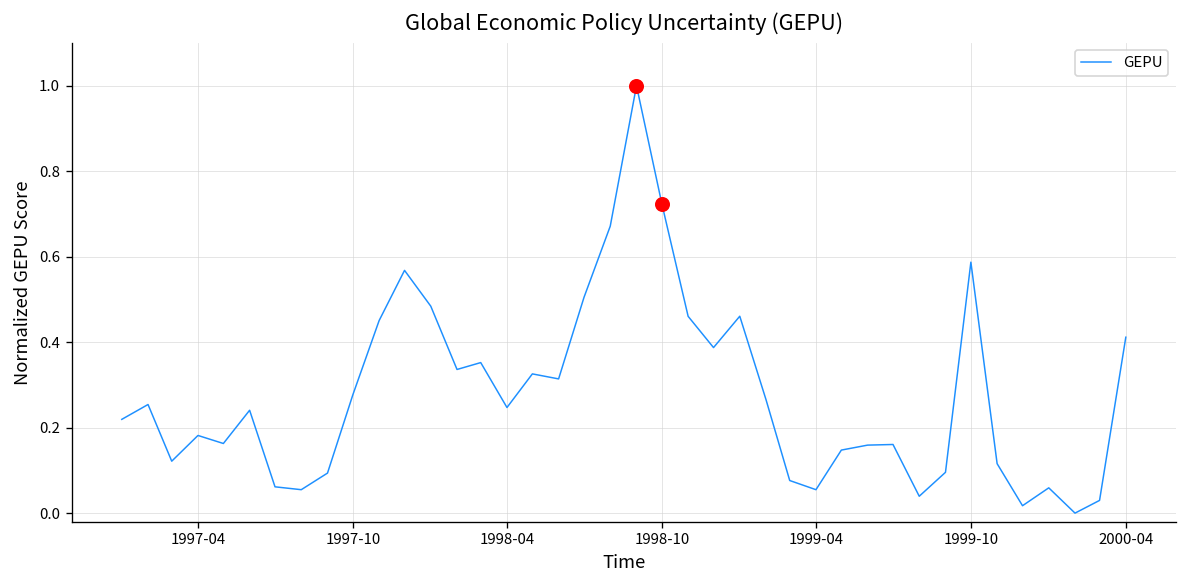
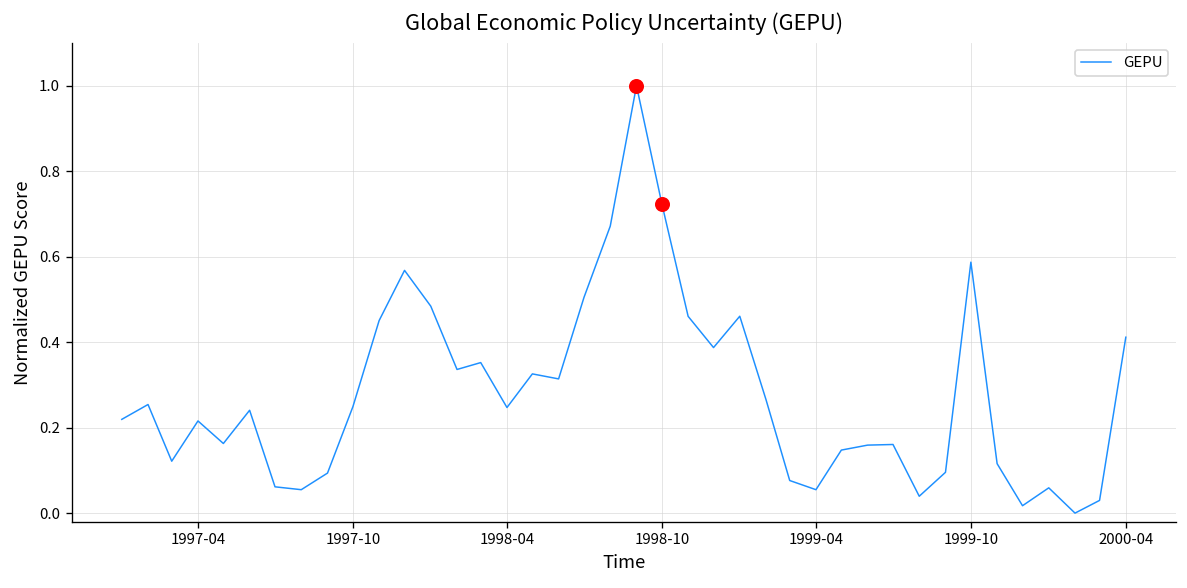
GEPU, 1997-04: 0.18 -> 0.22
GEPU, 1997-10: 0.28 -> 0.25
